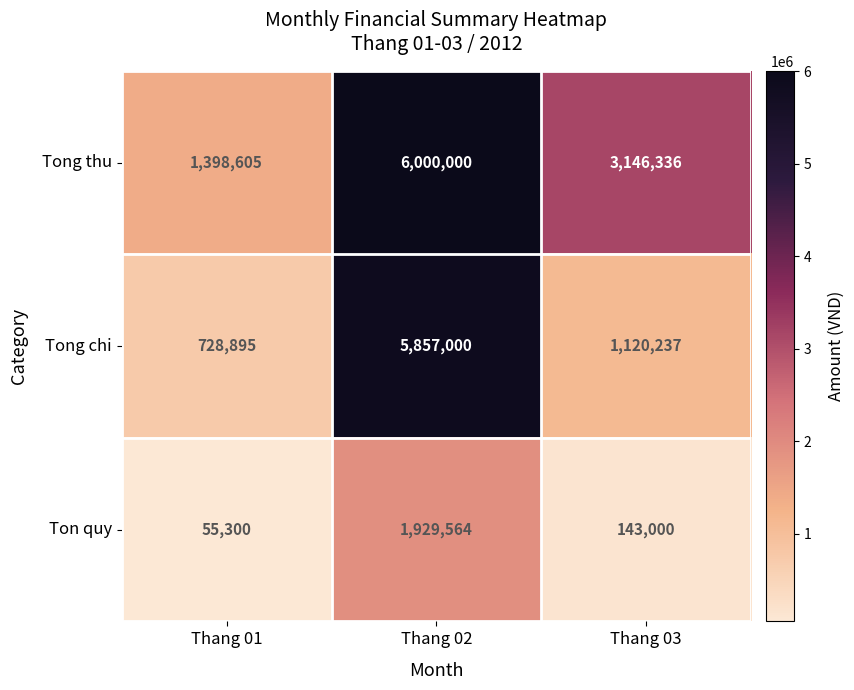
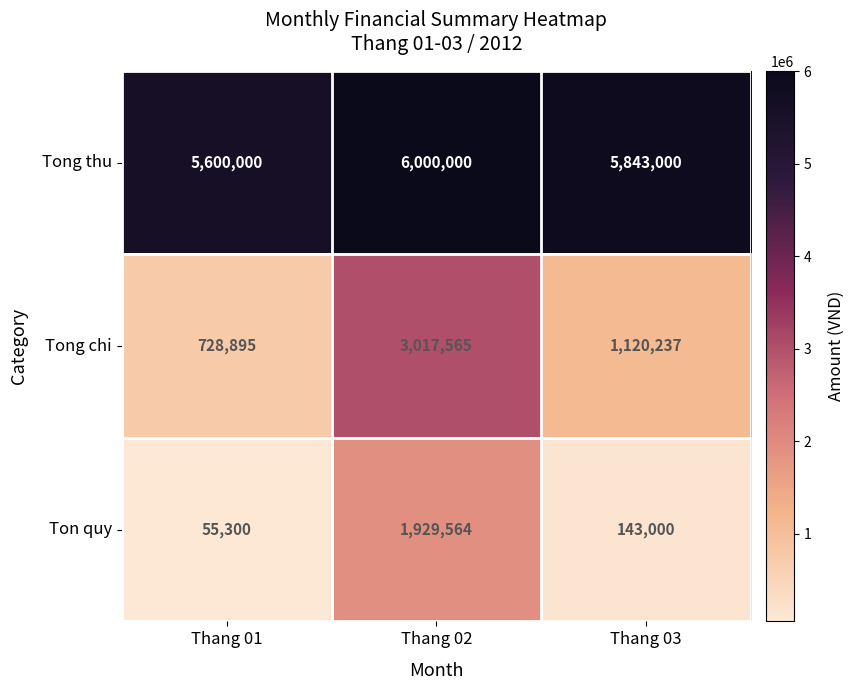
Tong thu, Thang 01: 1,398,605 -> 5,600,000
Tong thu, Thang 03: 3,146,336 -> 5,843,000
Tong chi, Thang 02: 5,857,000 -> 3,017,565
